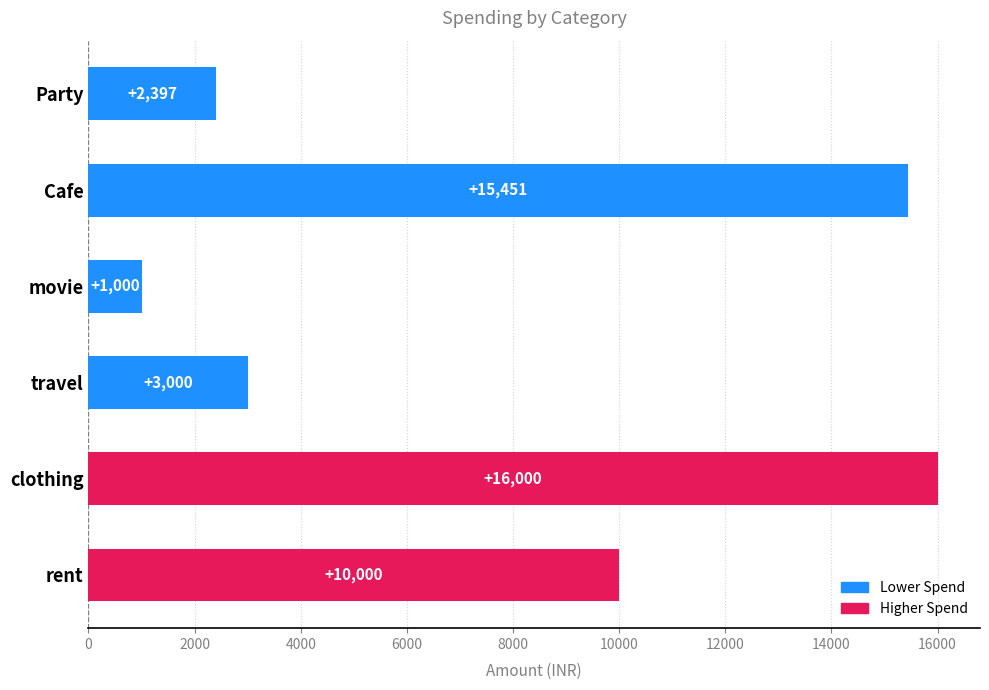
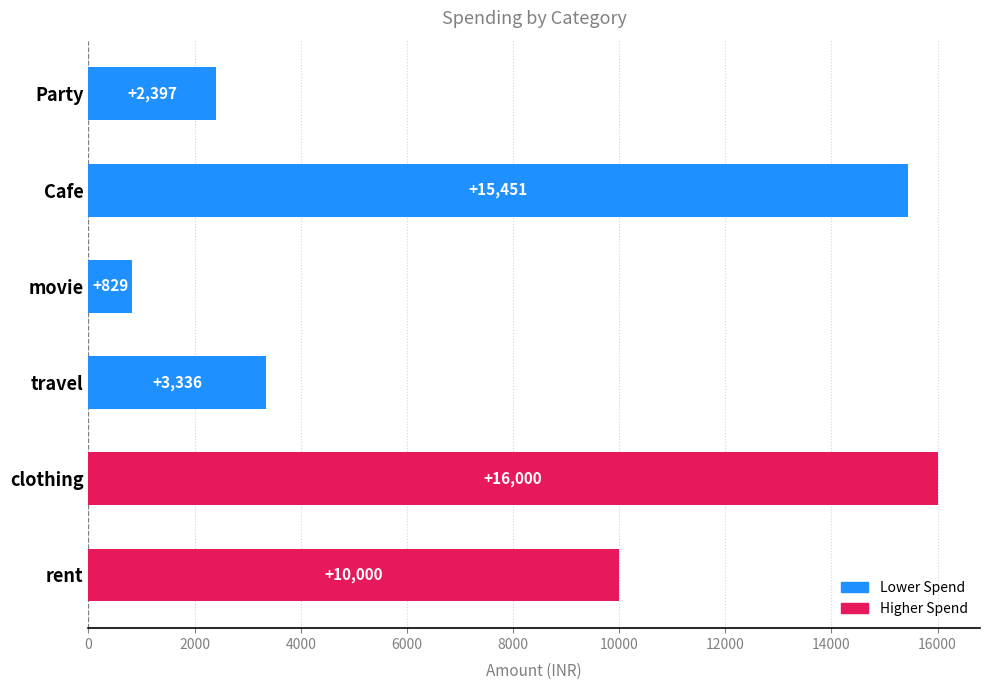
movie: +1,000 -> +829
travel: +3,000 -> +3,336
